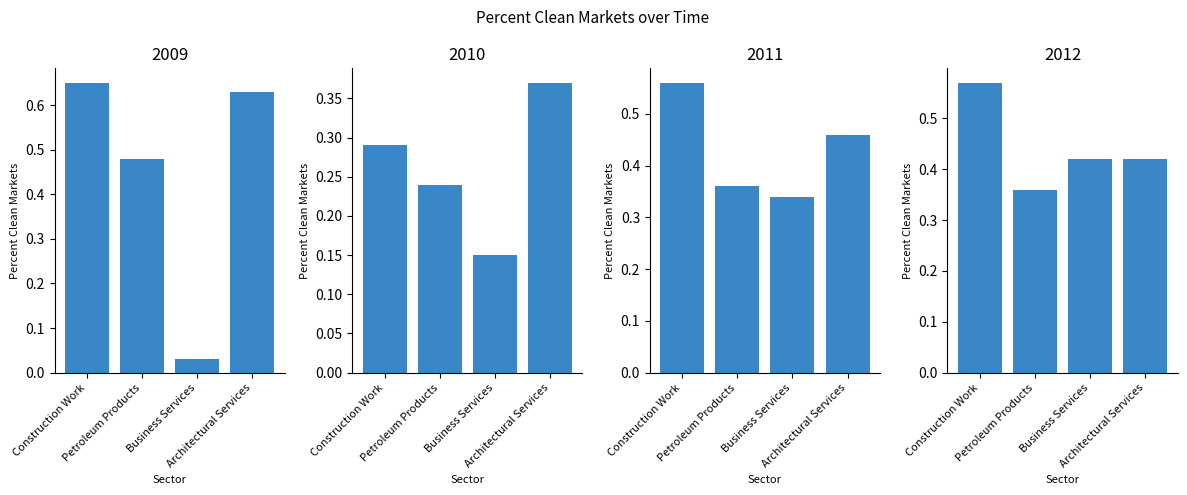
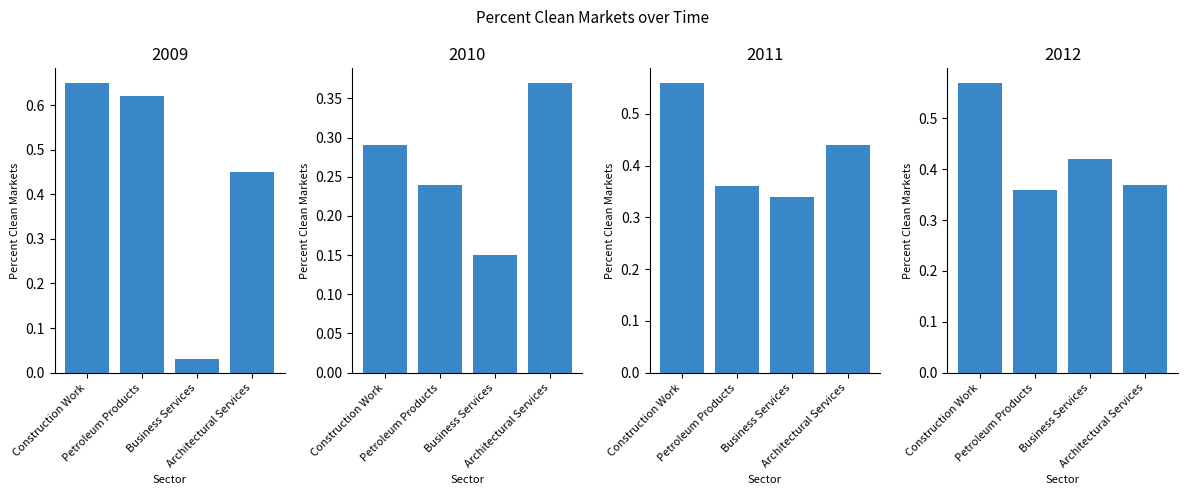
2009, Petroleum Products: 0.48 -> 0.62
2009, Architectural Services: 0.63 -> 0.45
2011, Architectural Services: 0.46 -> 0.44
2012, Architectural Services: 0.42 -> 0.37
